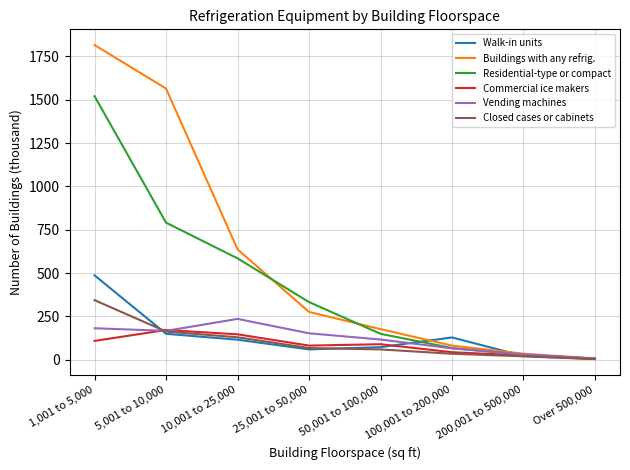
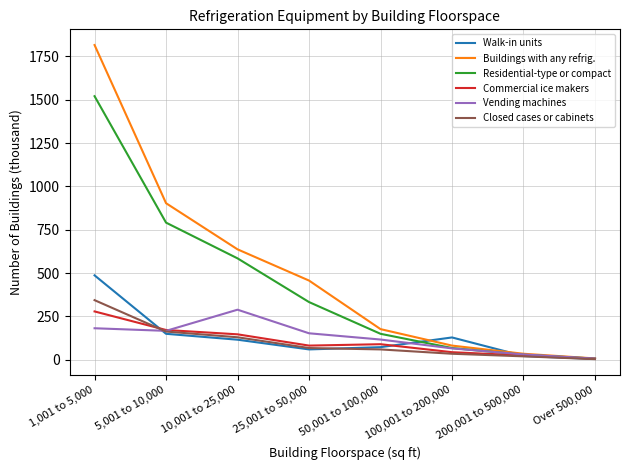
Commercial ice makers, 1,001 to 5,000: 110 -> 280
Buildings with any refrig., 5,001 to 10,000: 1560 -> 900
Vending machines, 10,001 to 25,000: 240 -> 290
Buildings with any refrig., 25,001 to 50,000: 280 -> 460
